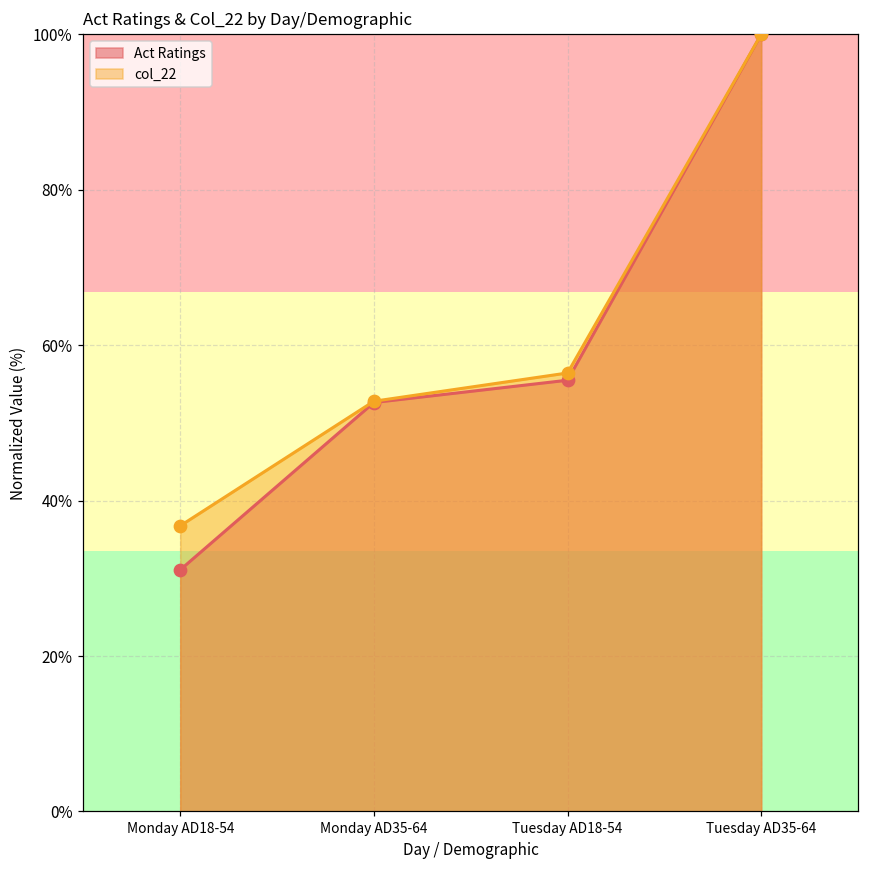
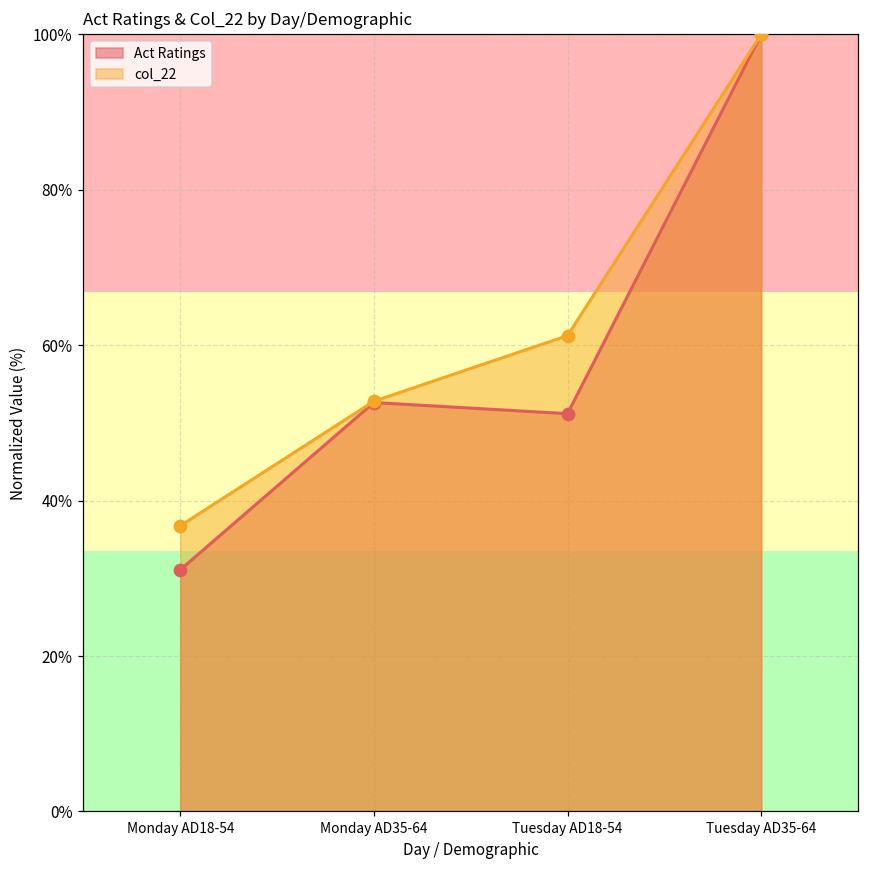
Act Ratings, Tuesday AD18-54: 56% -> 51%
col_22, Tuesday AD18-54: 56% -> 61%
